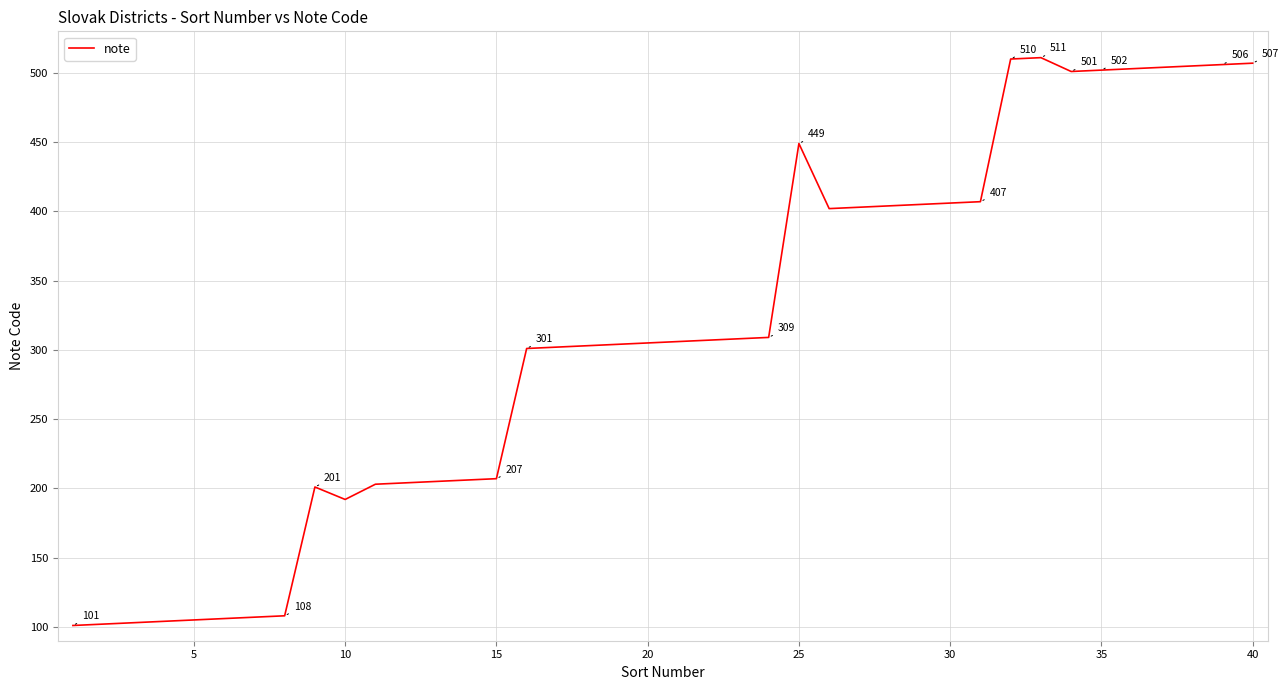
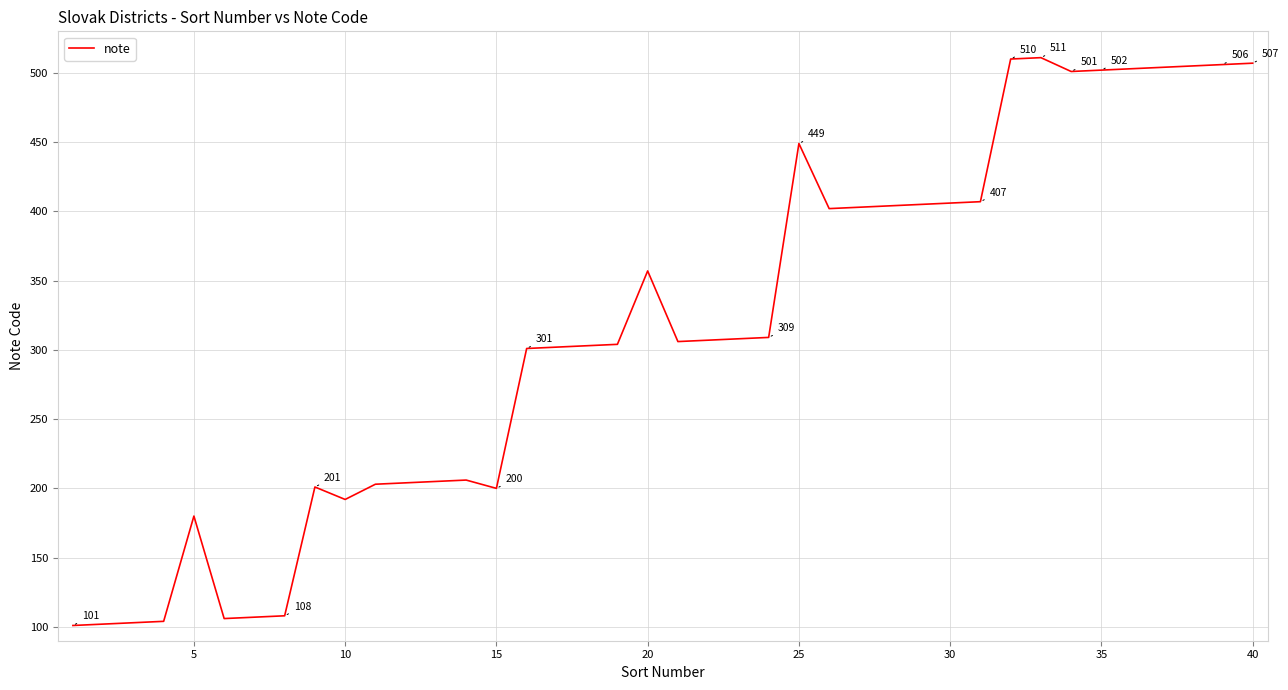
5: 105 -> 180
15: 207 -> 200
20: 305 -> 357
